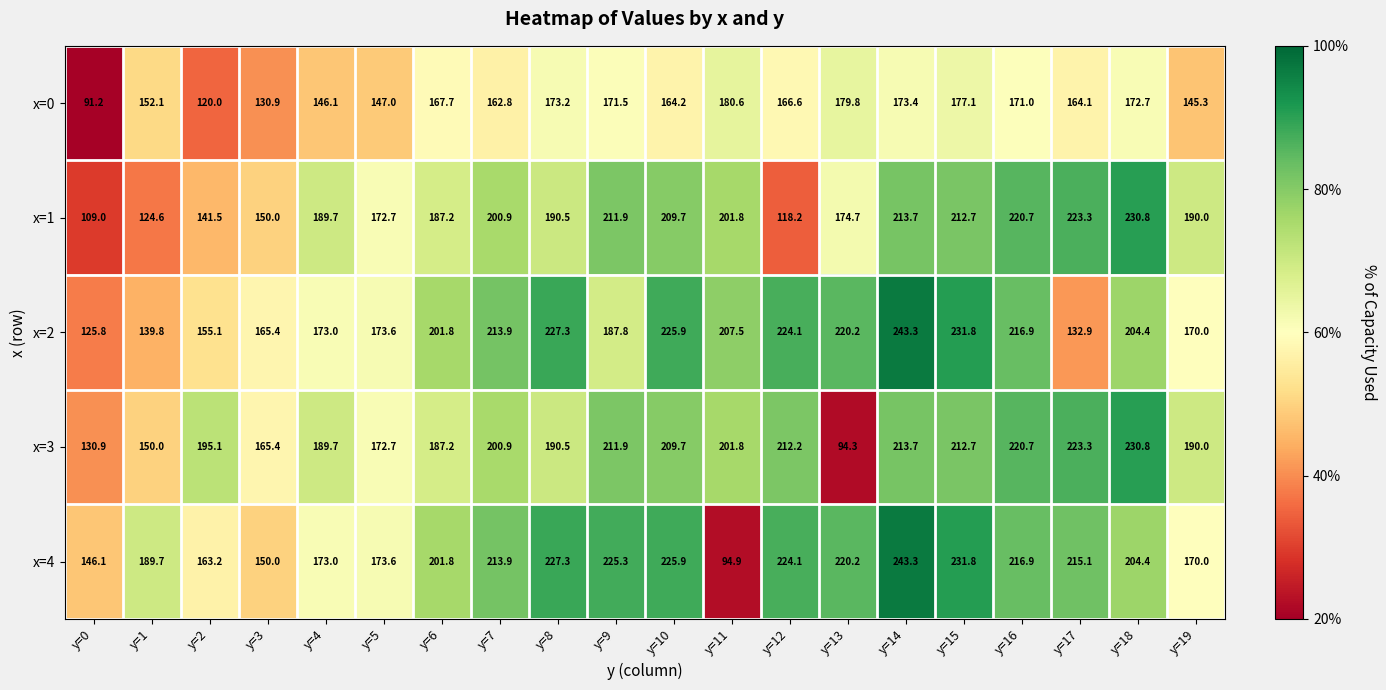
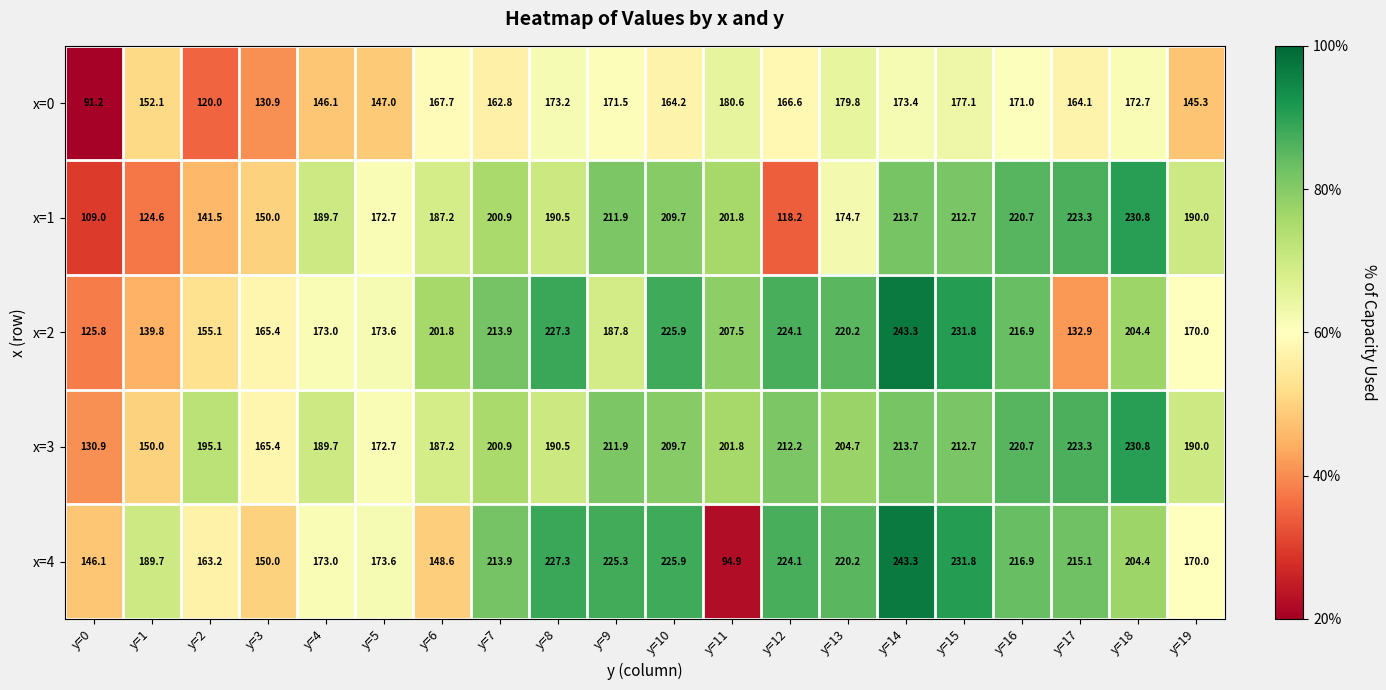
x=3, y=13: 94.3 -> 204.7
x=4, y=6: 201.8 -> 148.6
